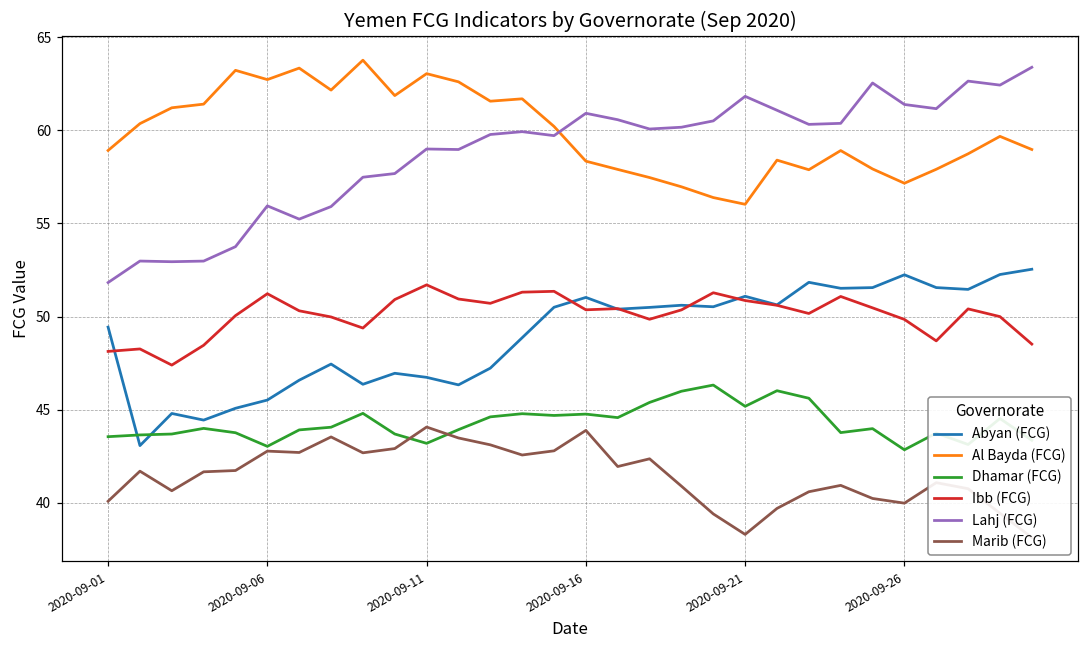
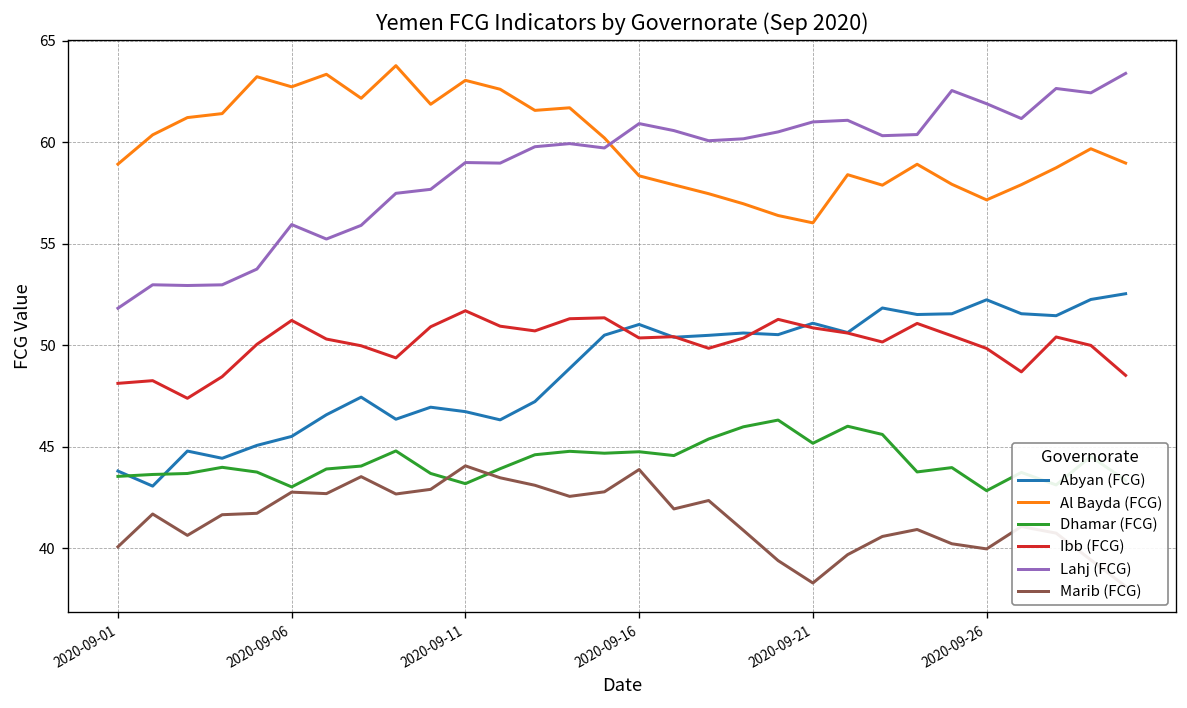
Abyan (FCG), 2020-09-01: 49.4 -> 43.8
Lahj (FCG), 2020-09-21: 61.8 -> 61.0
Lahj (FCG), 2020-09-26: 61.4 -> 61.9
